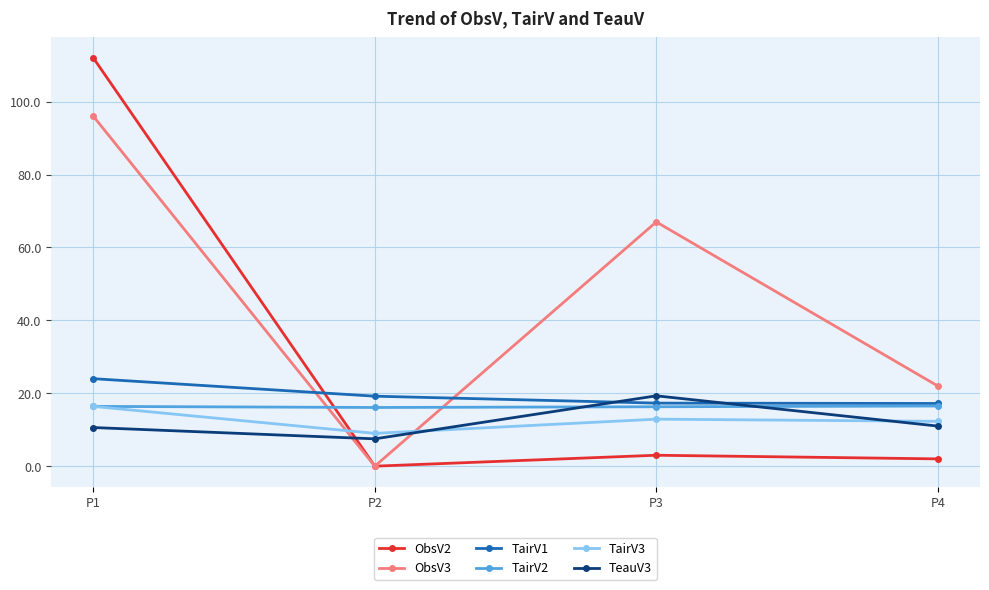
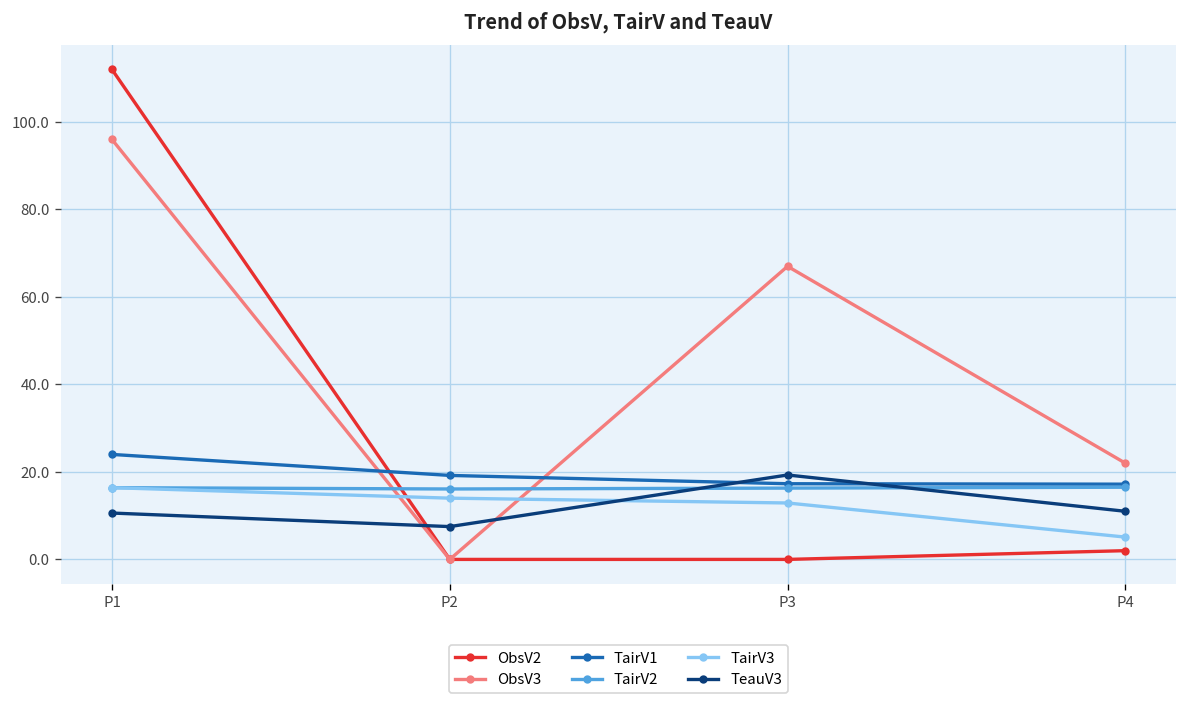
TairV3, P2: 9 -> 14
ObsV2, P3: 3 -> 0
TairV3, P4: 12 -> 5
